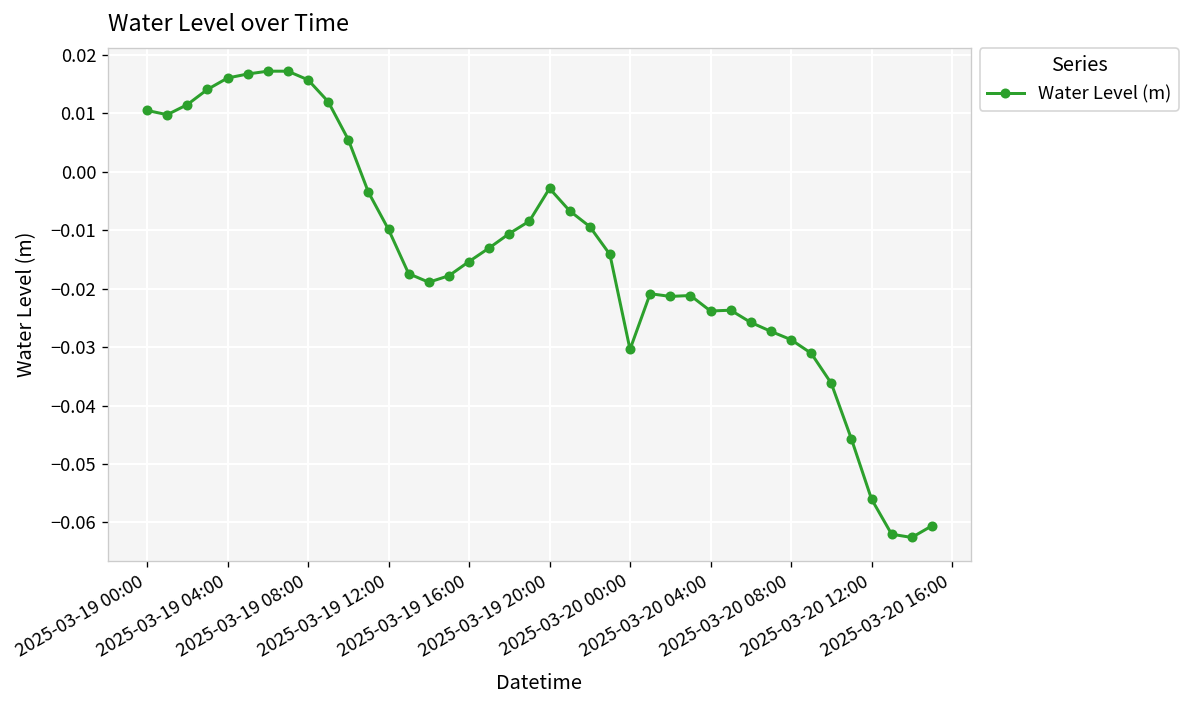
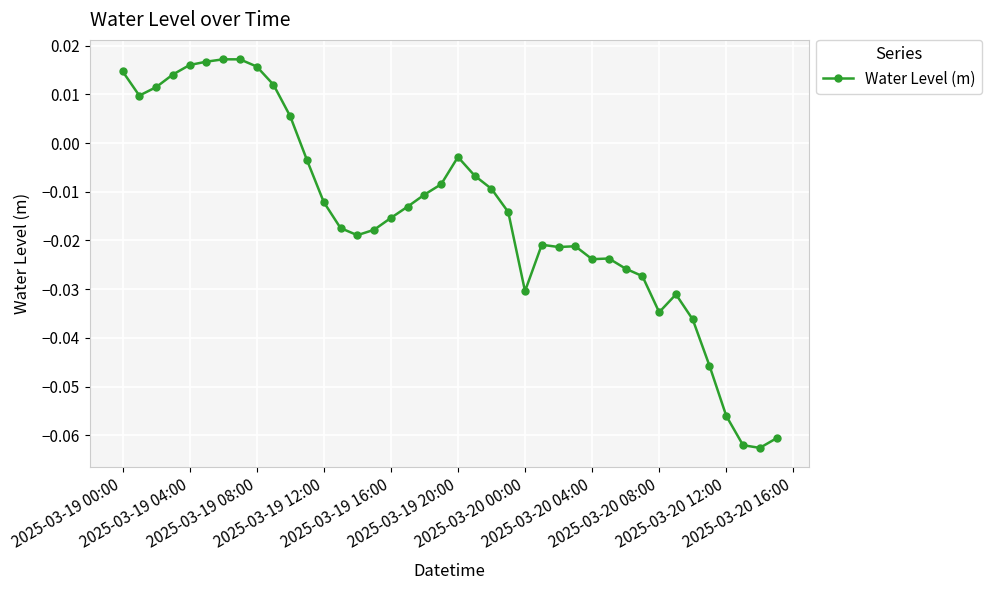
2025-03-19 00:00: 0.010 -> 0.015
2025-03-19 12:00: -0.010 -> -0.012
2025-03-20 08:00: -0.029 -> -0.035
